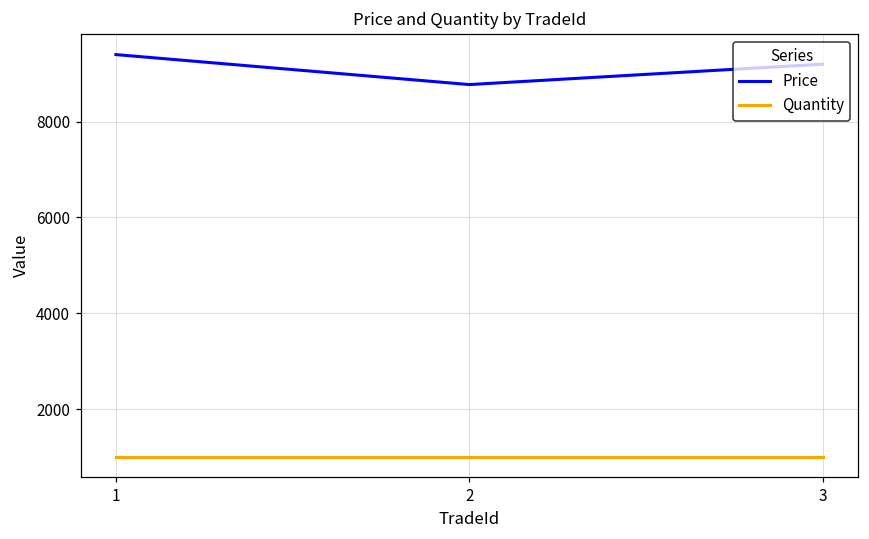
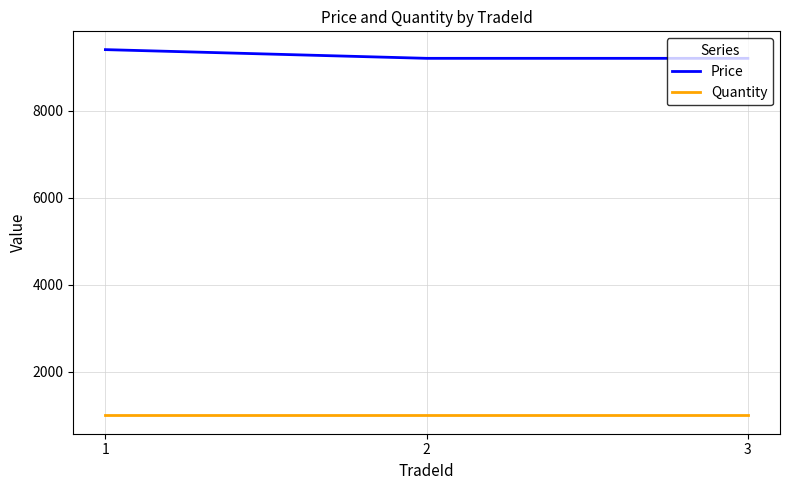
Price, 2: 8800 -> 9200
